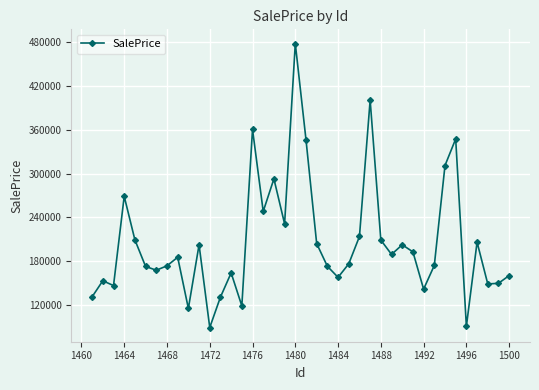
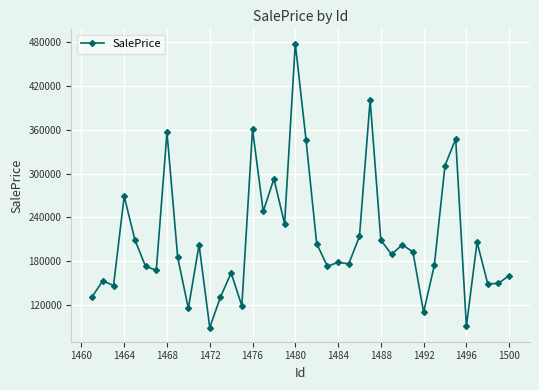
1468: 170000 -> 360000
1484: 160000 -> 180000
1492: 140000 -> 110000
